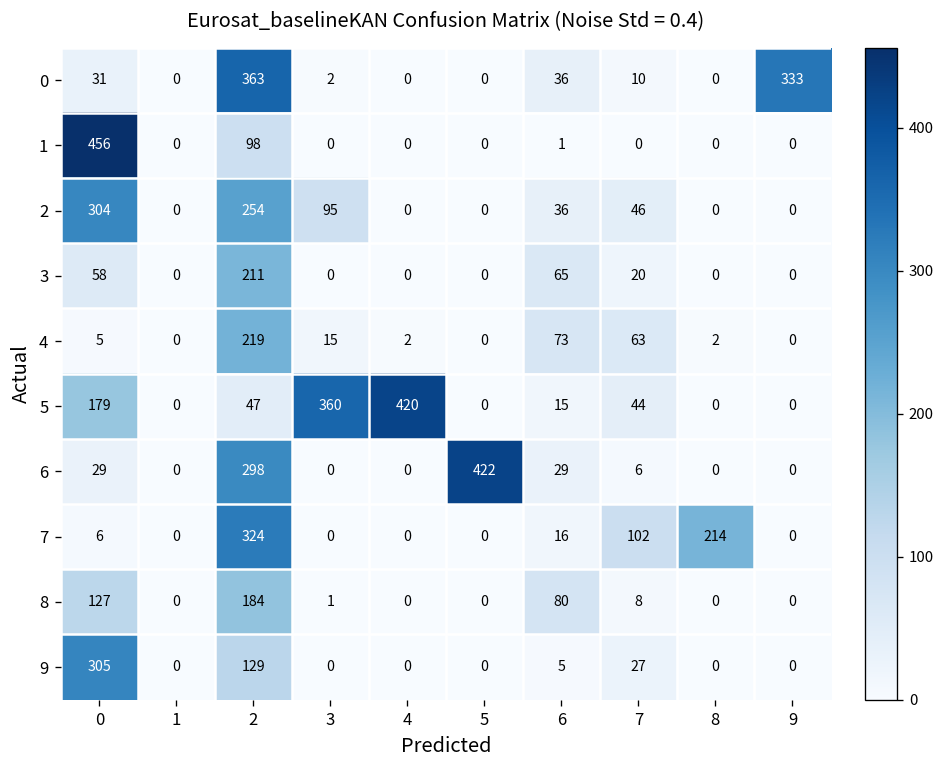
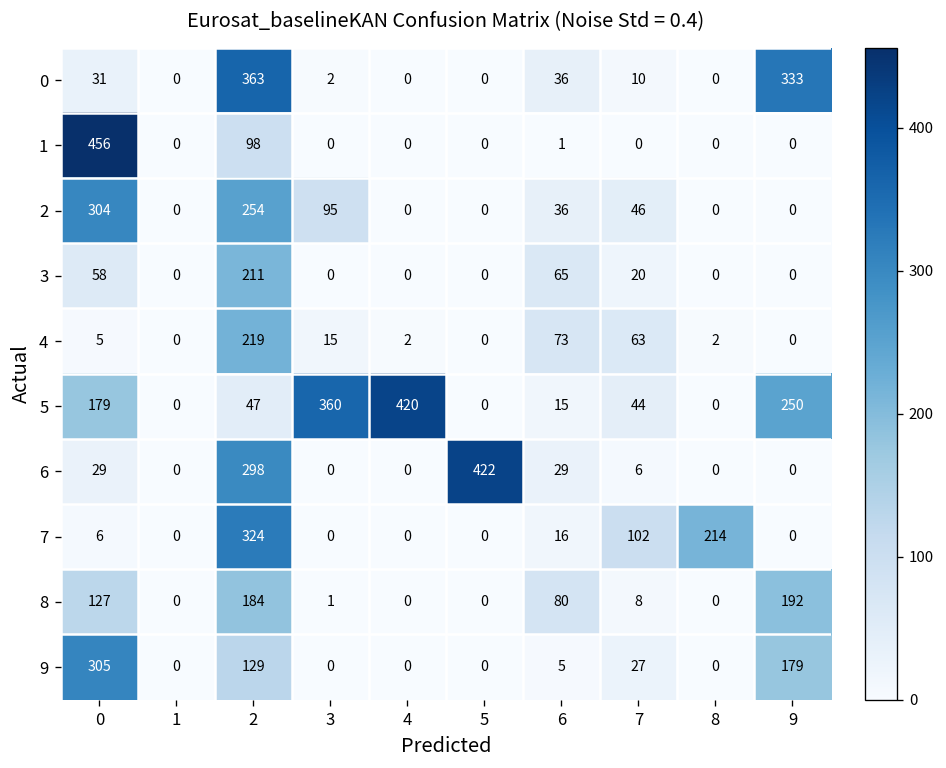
5, 9: 0 -> 250
8, 9: 0 -> 192
9, 9: 0 -> 179
